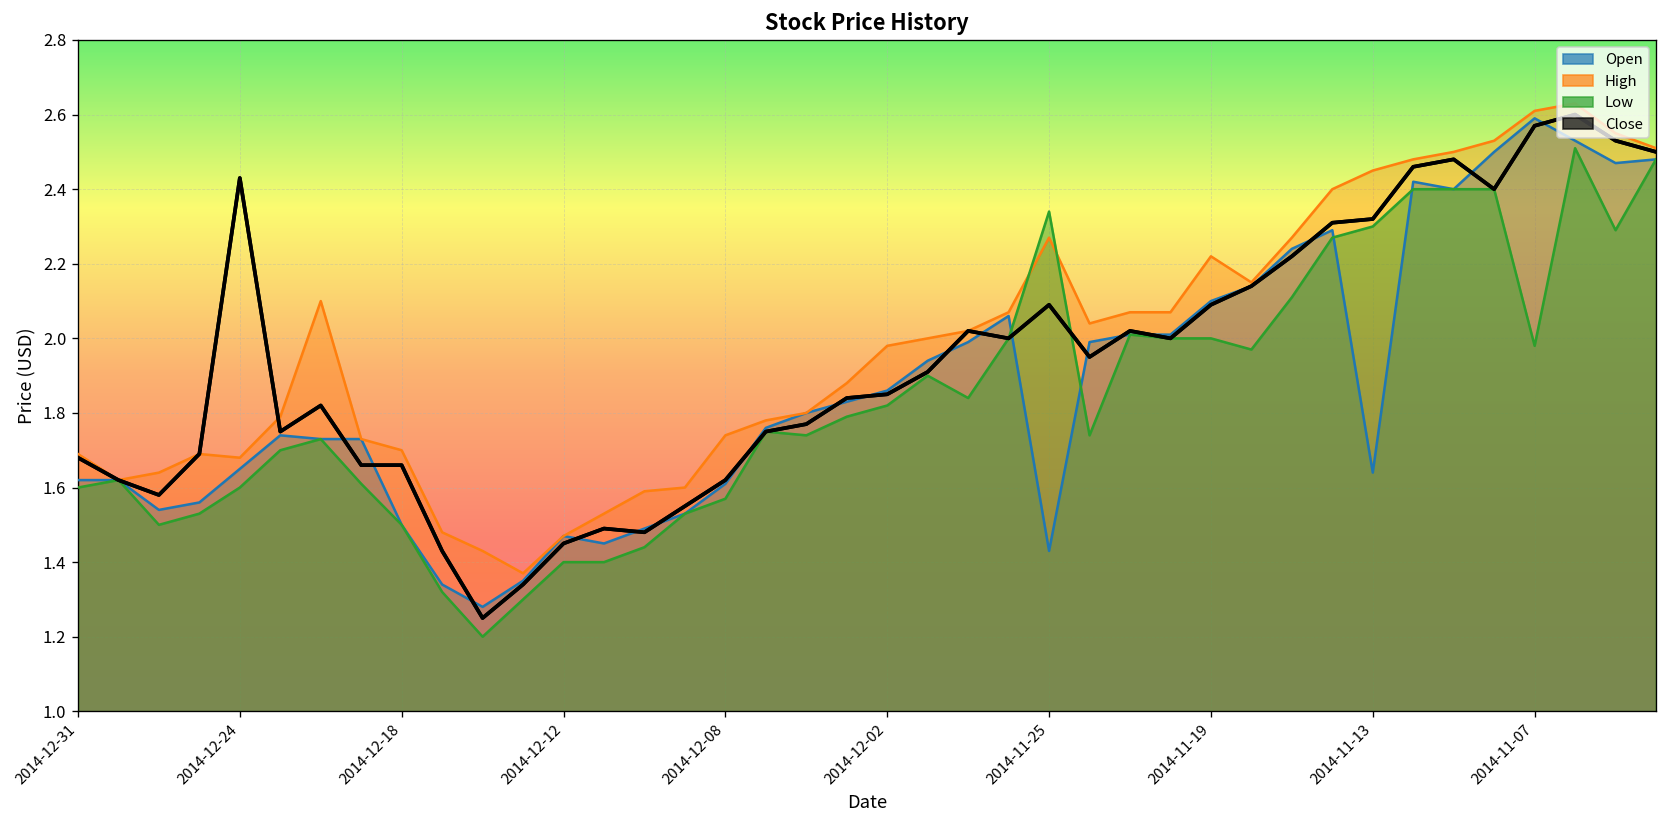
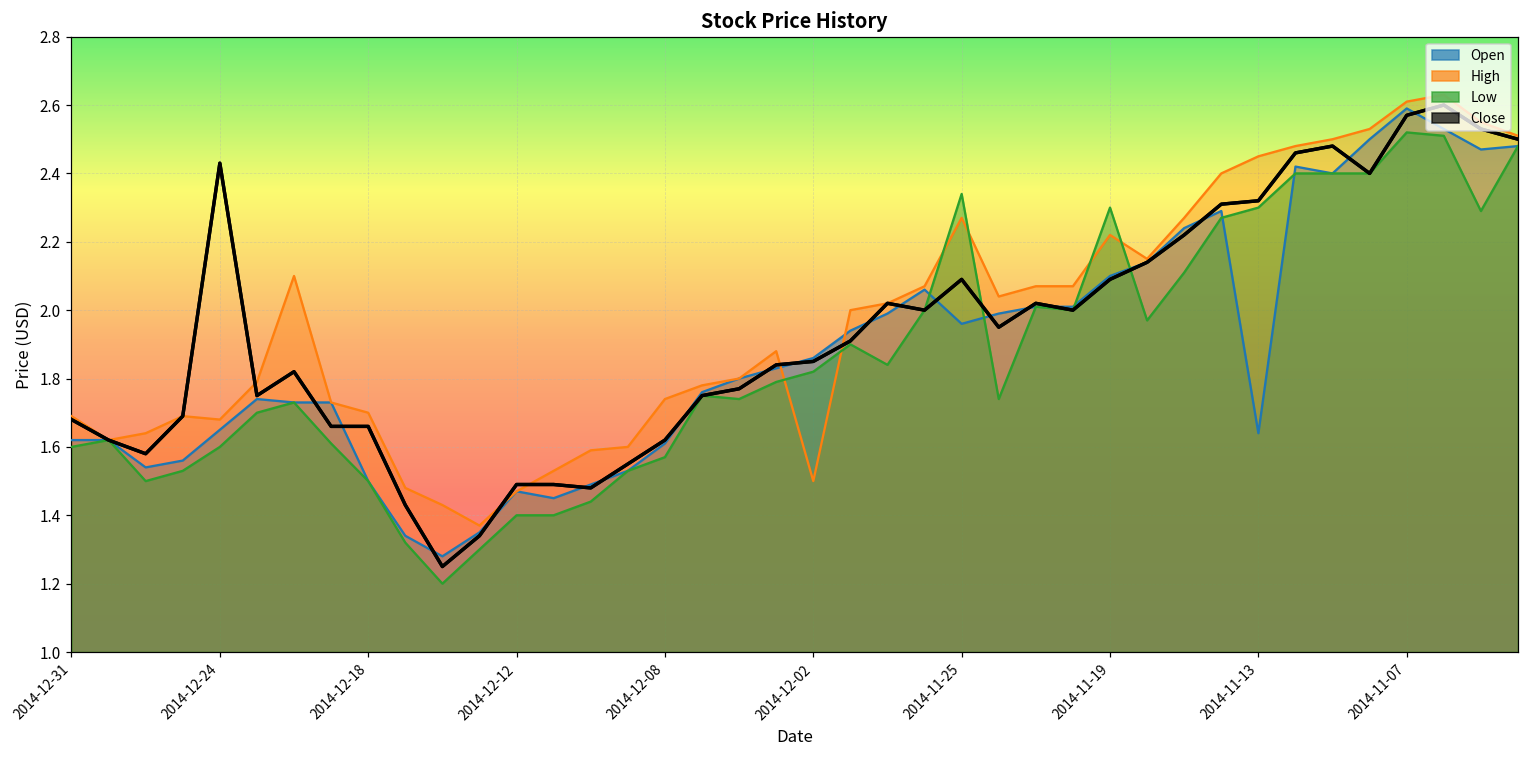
Close, 2014-12-12: 1.45 -> 1.49
High, 2014-12-02: 1.98 -> 1.50
Open, 2014-11-25: 1.43 -> 1.96
Low, 2014-11-19: 2.0 -> 2.3
Low, 2014-11-07: 1.98 -> 2.52
